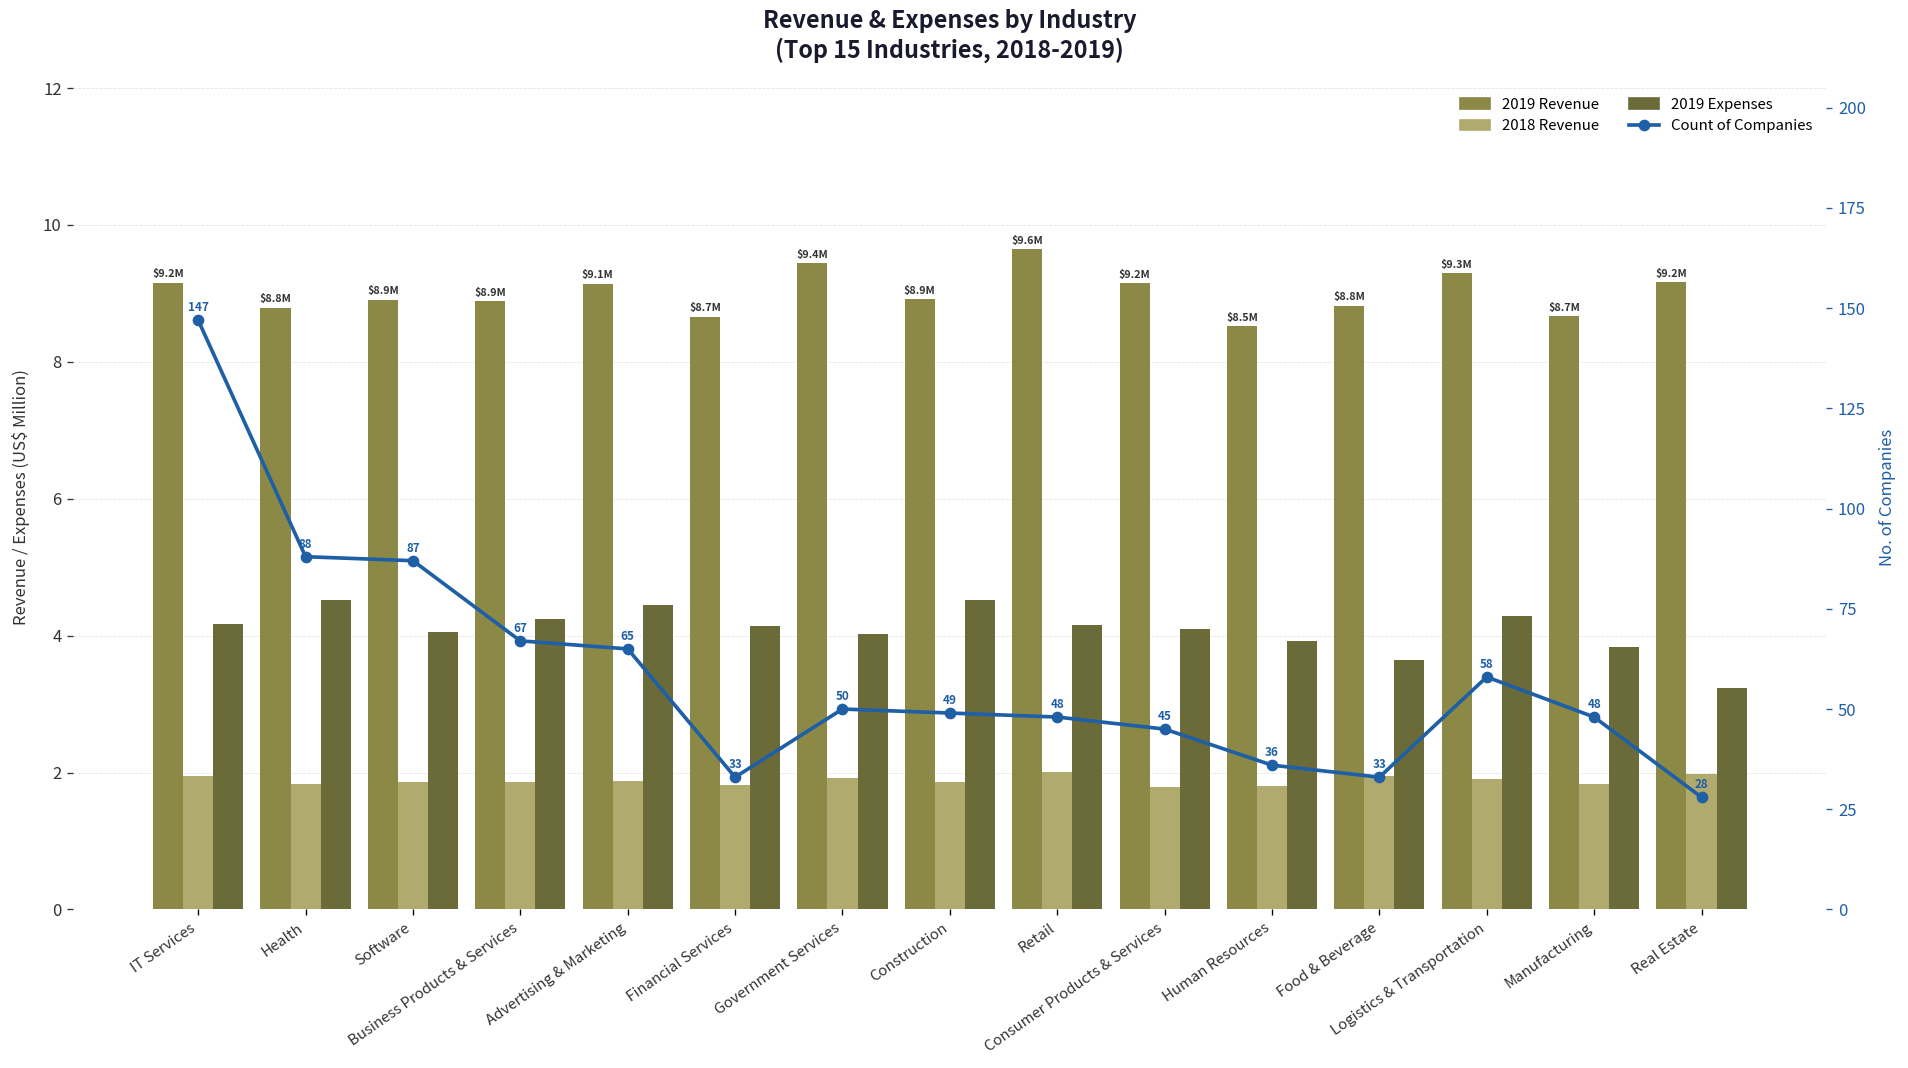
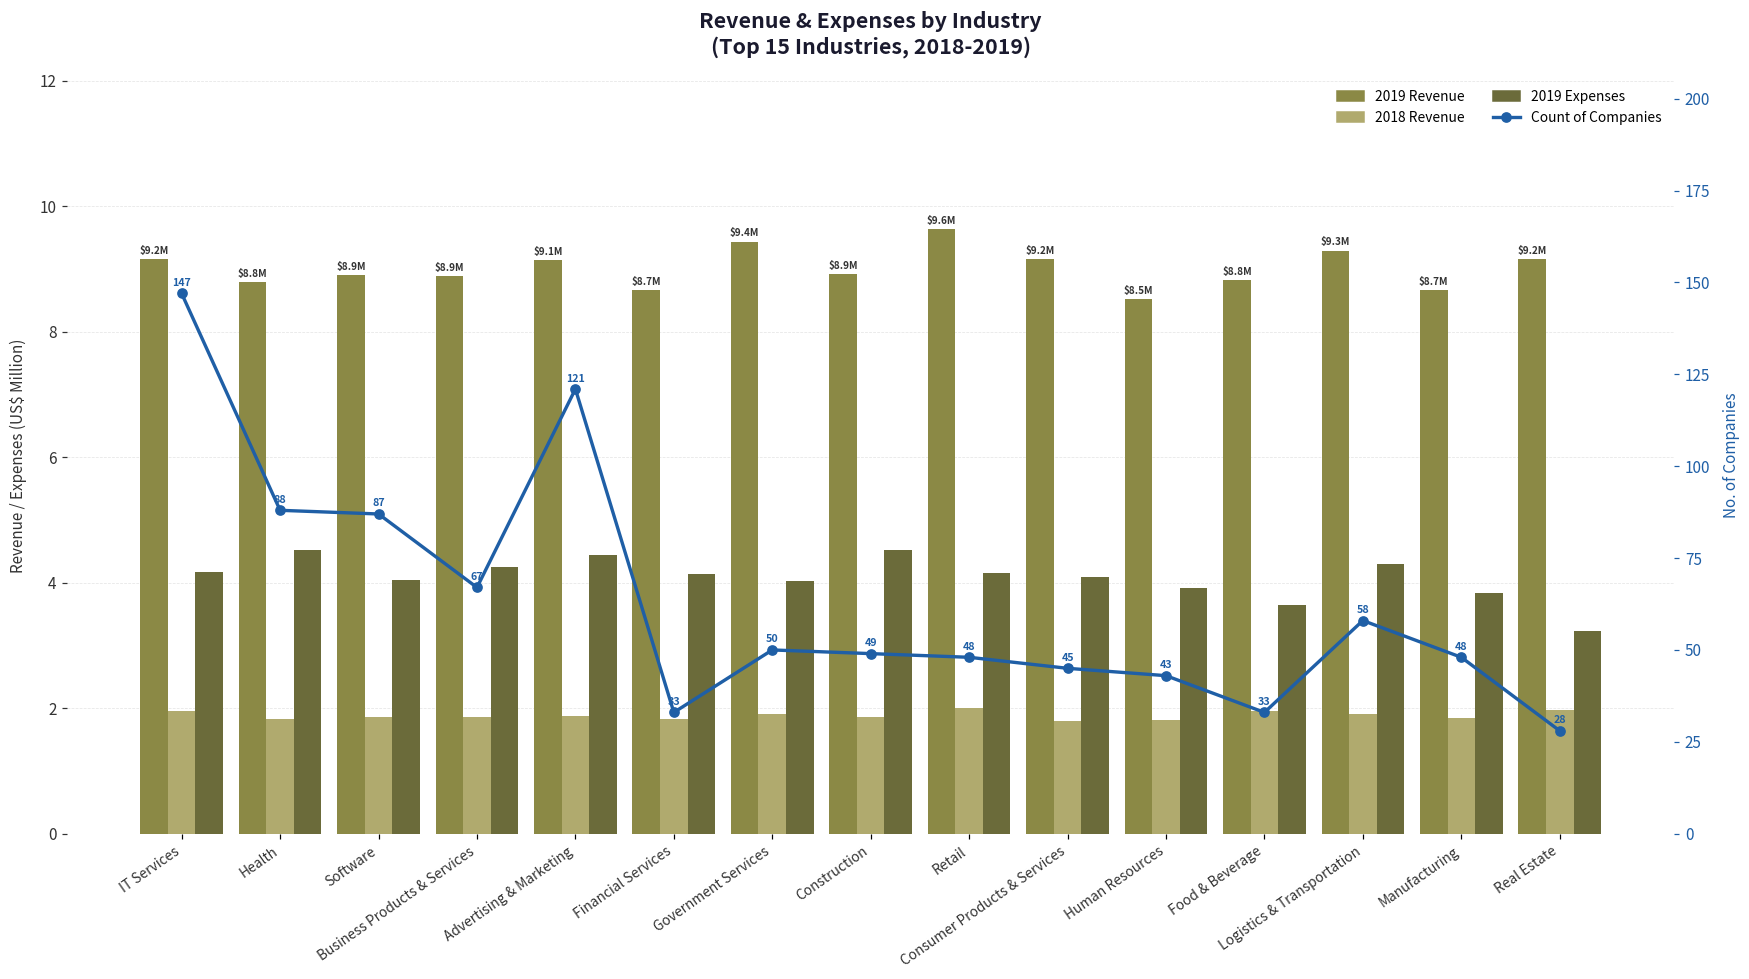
Count of Companies, Advertising & Marketing: 65 -> 121
Count of Companies, Human Resources: 36 -> 43
